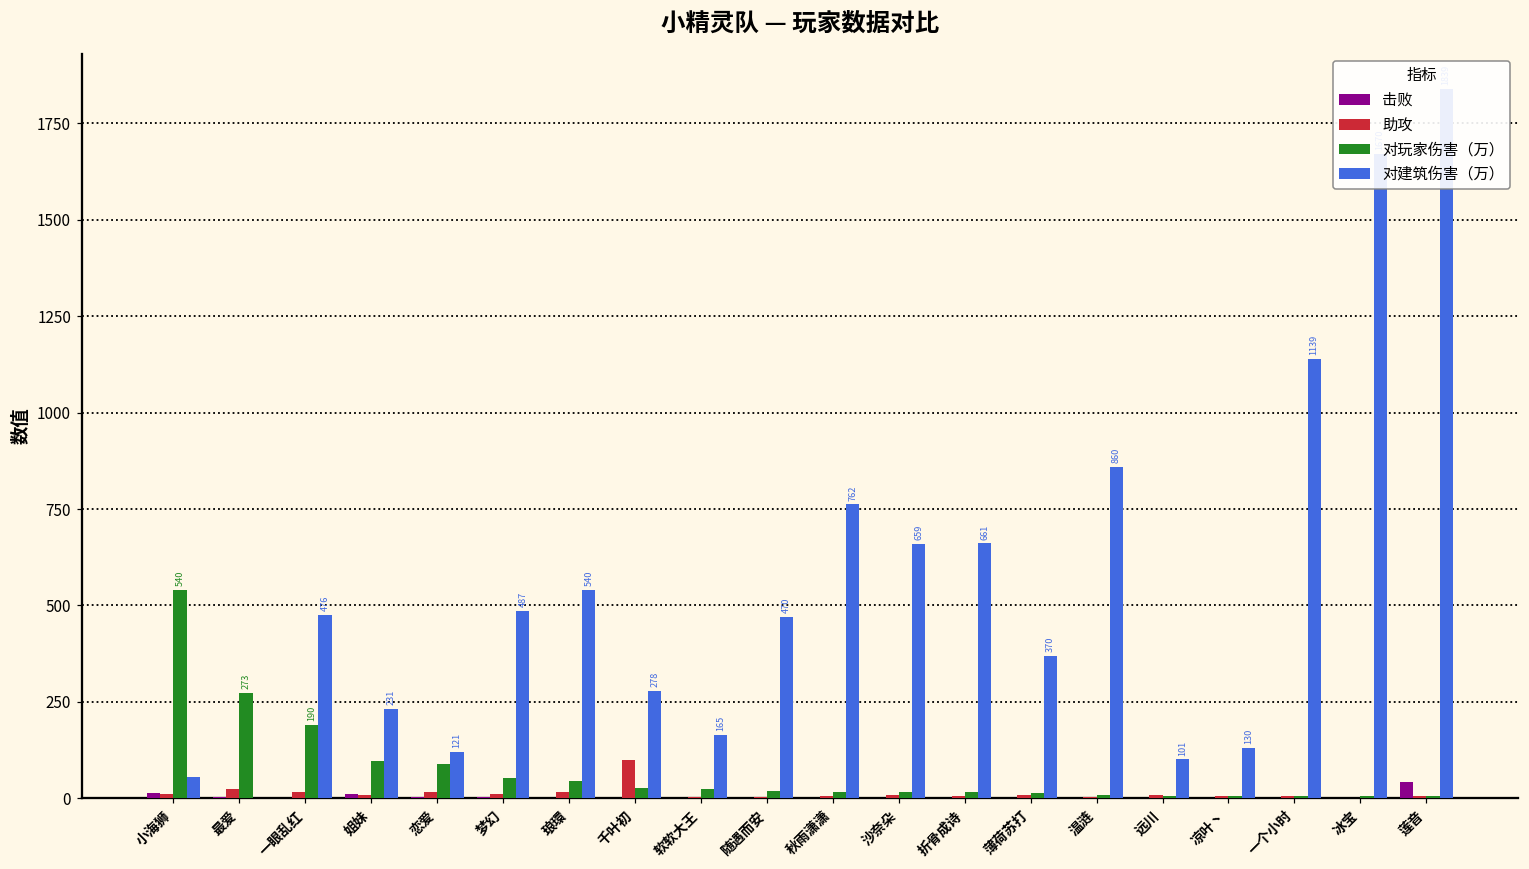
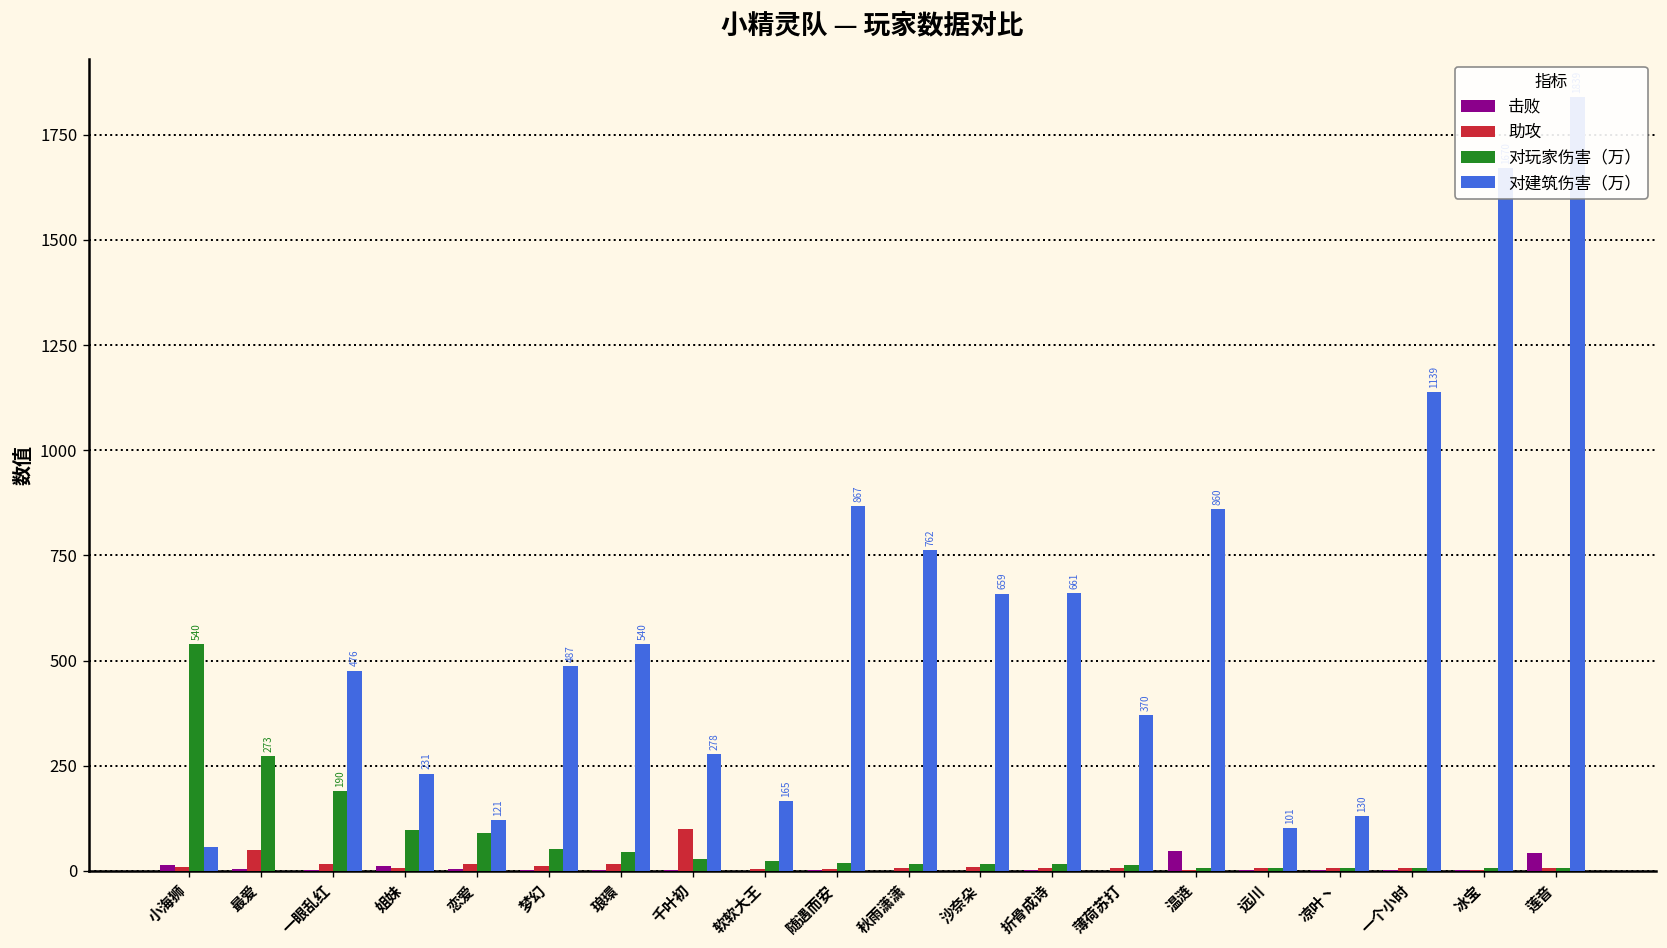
助攻, 最爱: 20 -> 50
对建筑伤害（万）, 随遇而安: 470 -> 867
击败, 温涟: 0 -> 50
